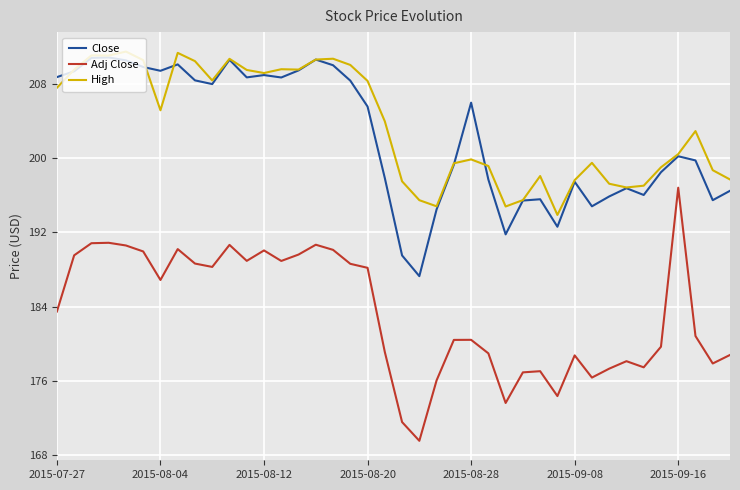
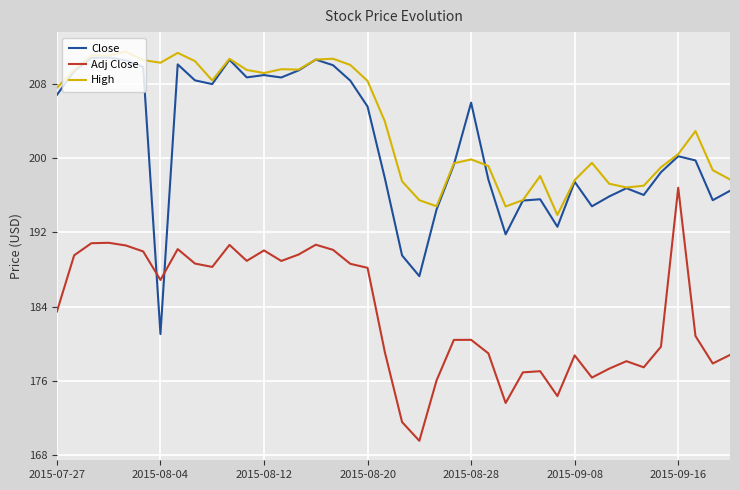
Close, 2015-07-27: 209 -> 207
Close, 2015-08-04: 209 -> 181
High, 2015-08-04: 205 -> 210
